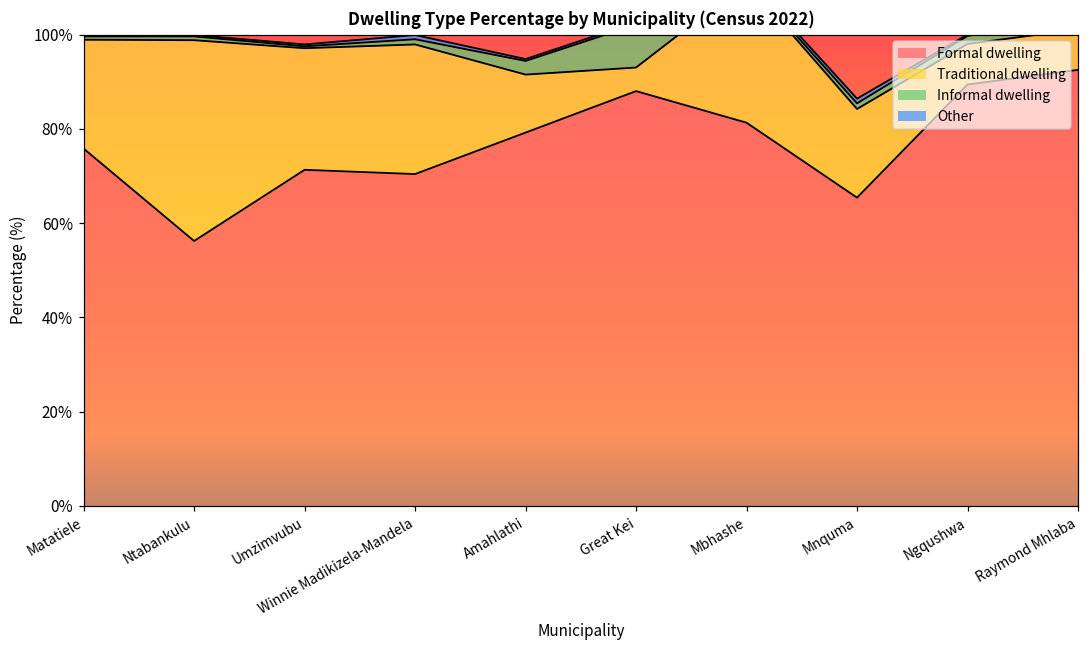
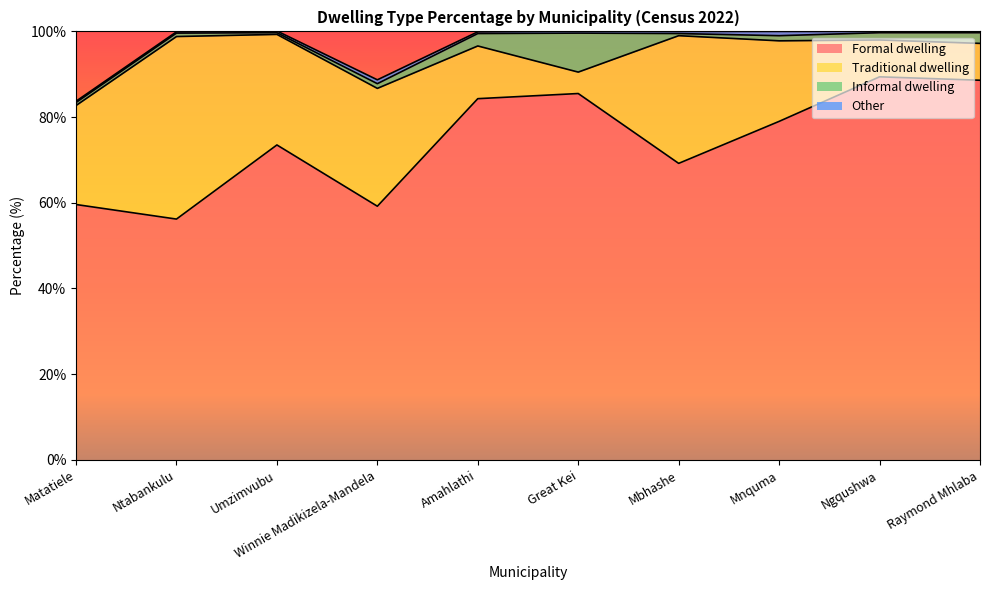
Formal dwelling, Matatiele: 76% -> 60%
Formal dwelling, Umzimvubu: 71% -> 74%
Formal dwelling, Winnie Madikizela-Mandela: 70% -> 59%
Formal dwelling, Amahlathi: 79% -> 84%
Formal dwelling, Great Kei: 88% -> 86%
Formal dwelling, Mbhashe: 81% -> 69%
Formal dwelling, Mnquma: 65% -> 79%
Formal dwelling, Raymond Mhlaba: 93% -> 89%
